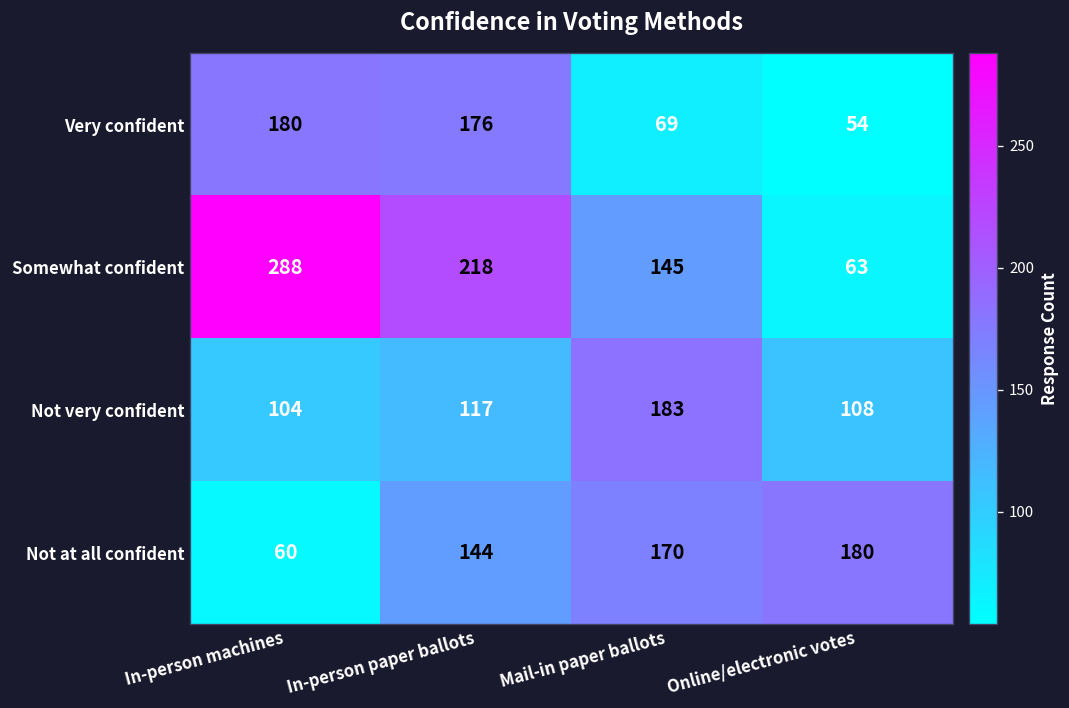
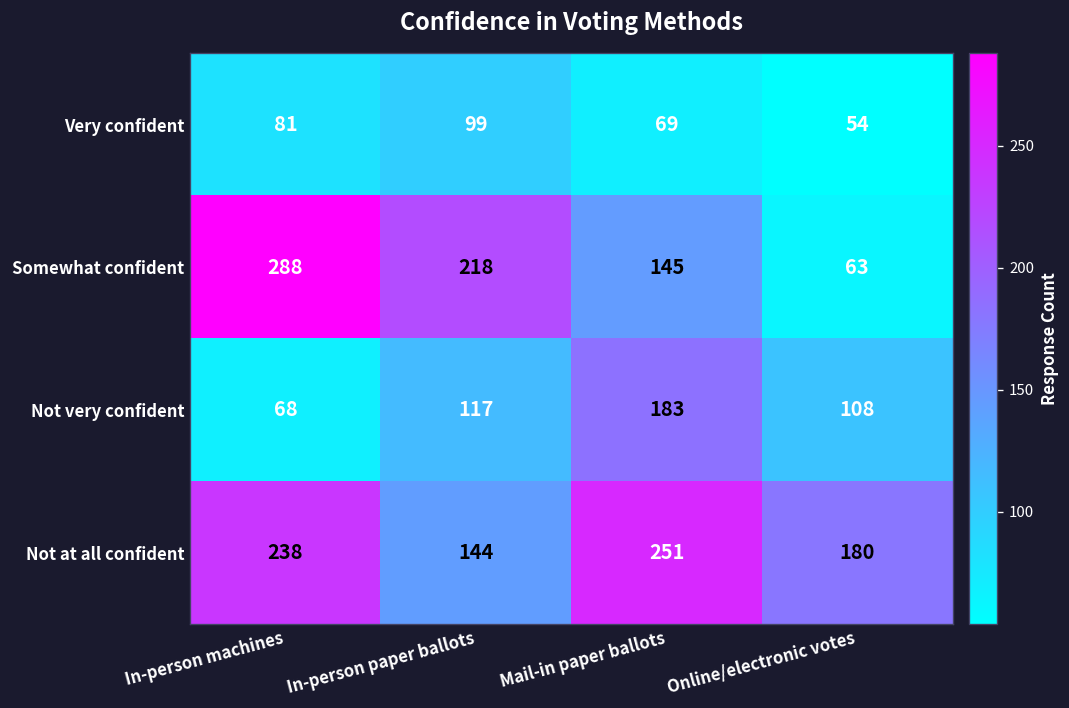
Very confident, In-person machines: 180 -> 81
Very confident, In-person paper ballots: 176 -> 99
Not very confident, In-person machines: 104 -> 68
Not at all confident, In-person machines: 60 -> 238
Not at all confident, Mail-in paper ballots: 170 -> 251
